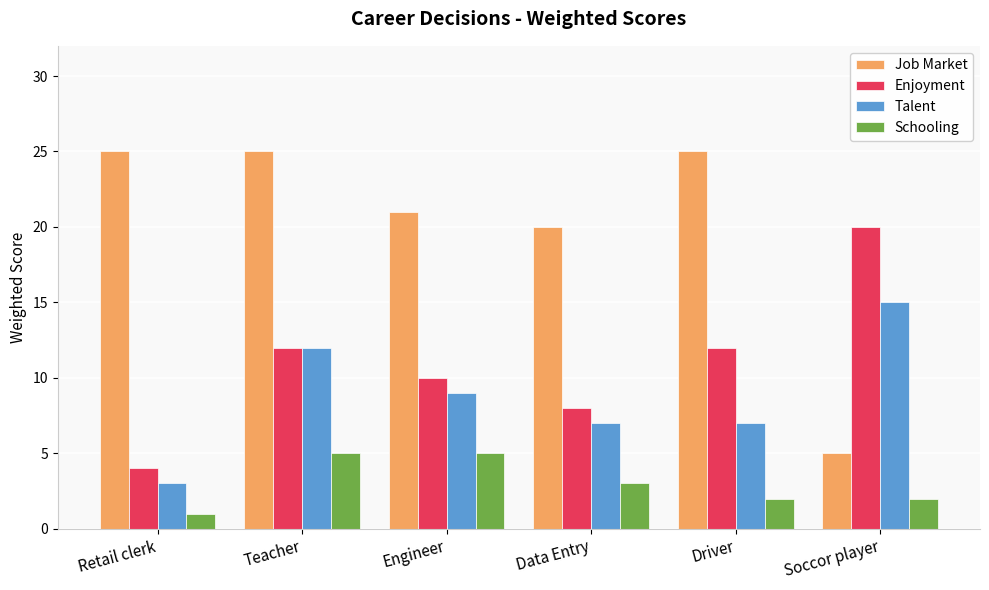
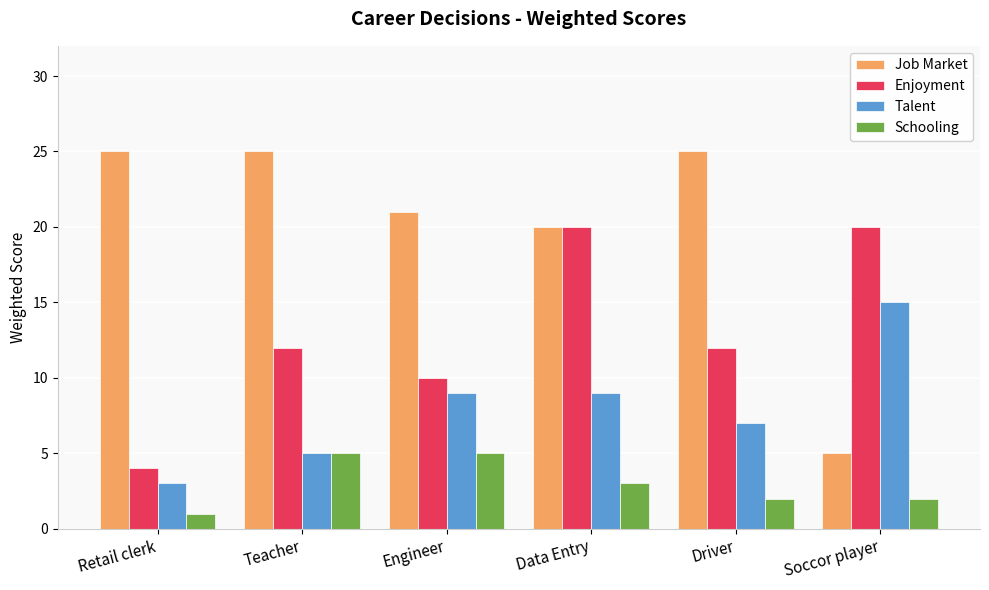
Talent, Teacher: 12 -> 5
Enjoyment, Data Entry: 8 -> 20
Talent, Data Entry: 7 -> 9
